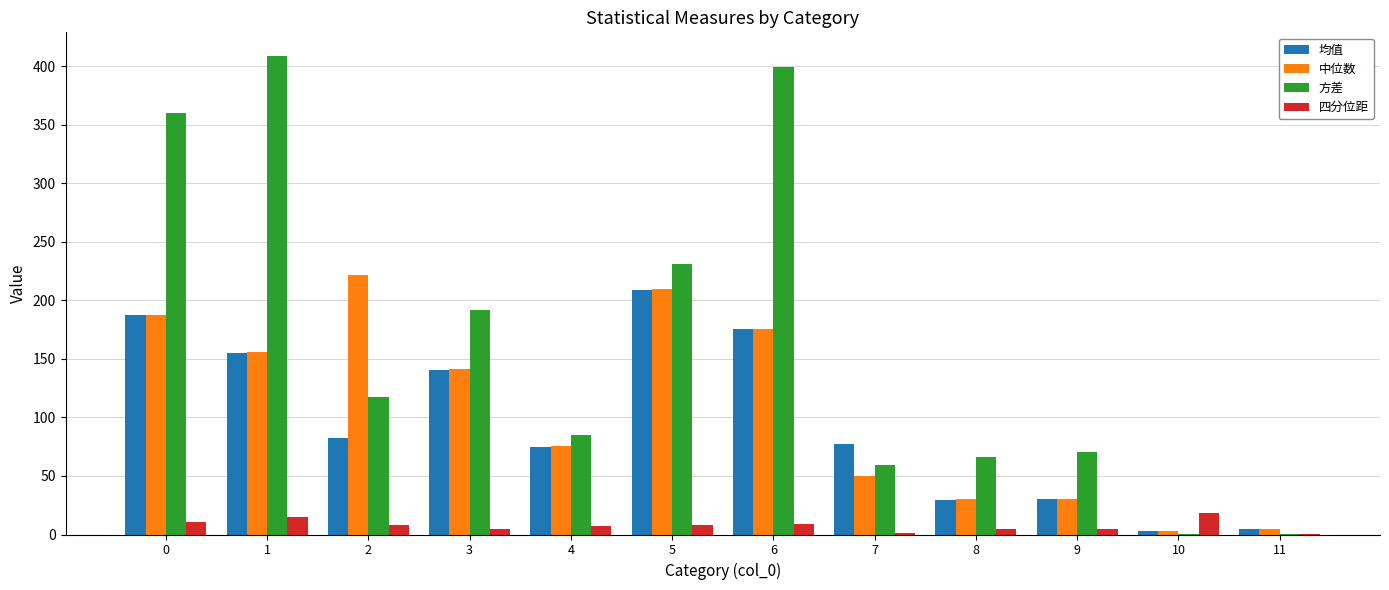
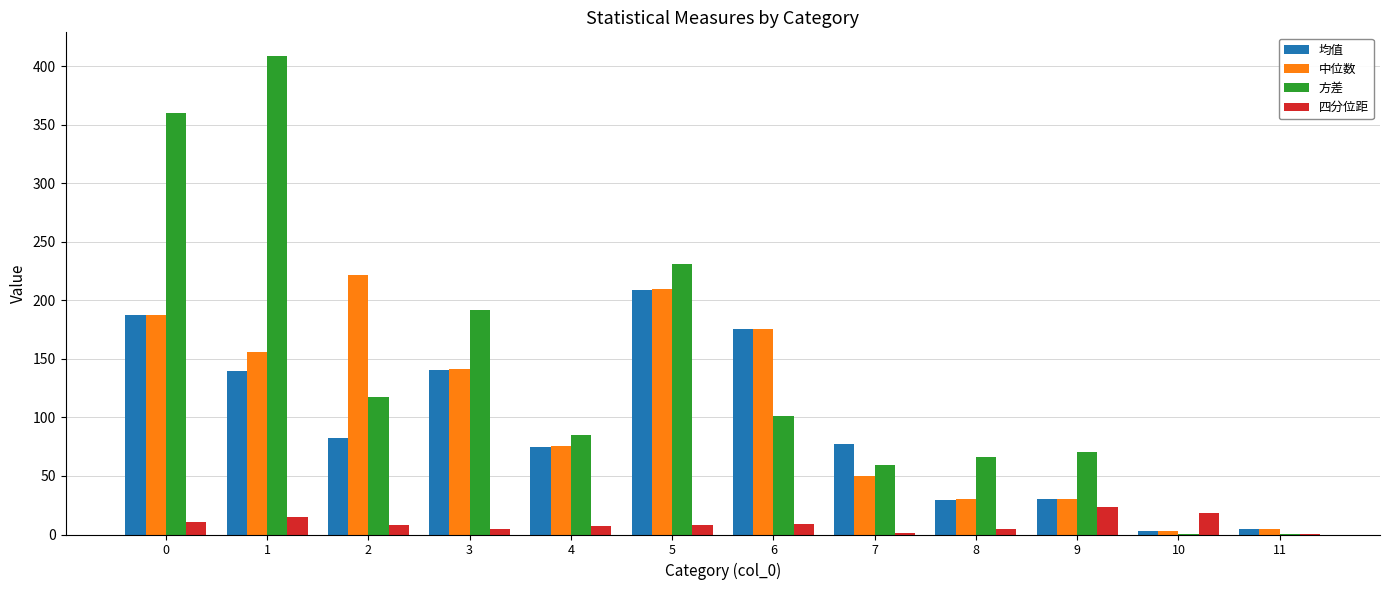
均值, 1: 155 -> 139
方差, 6: 400 -> 102
四分位距, 9: 5 -> 23
